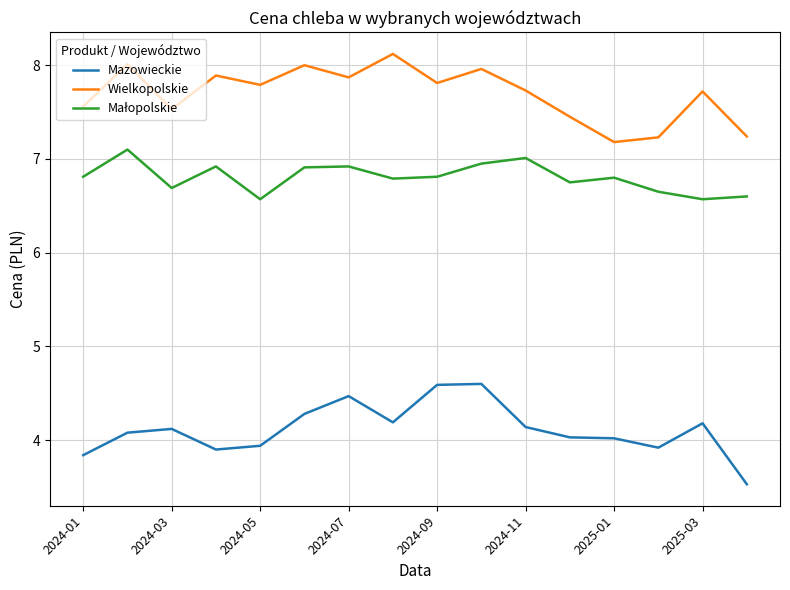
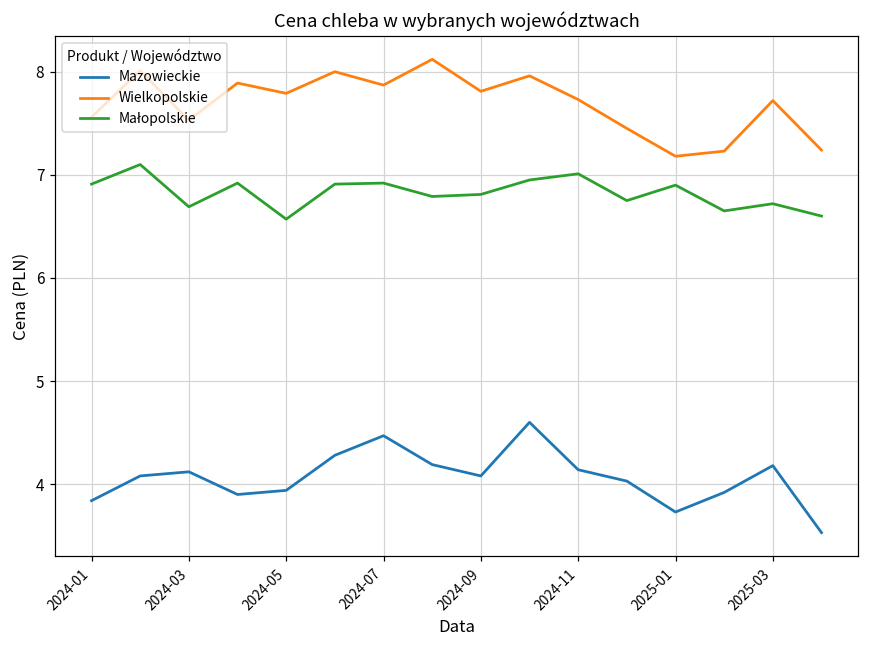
Małopolskie, 2024-01: 6.8 -> 6.9
Mazowieckie, 2024-09: 4.6 -> 4.1
Mazowieckie, 2025-01: 4.0 -> 3.7
Małopolskie, 2025-01: 6.8 -> 6.9
Małopolskie, 2025-03: 6.6 -> 6.7
